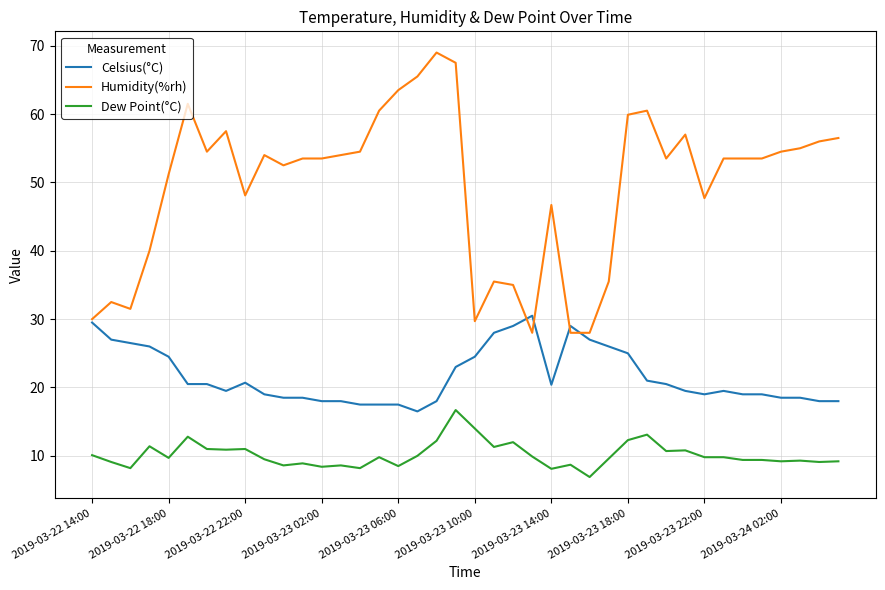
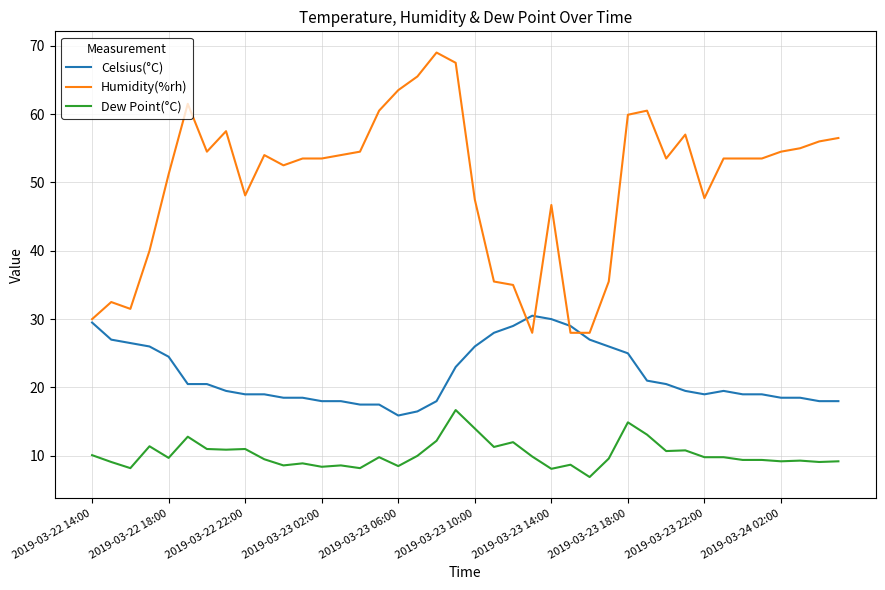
Celsius(°C), 2019-03-22 22:00: 21 -> 19
Celsius(°C), 2019-03-23 06:00: 18 -> 16
Celsius(°C), 2019-03-23 10:00: 25 -> 26
Humidity(%rh), 2019-03-23 10:00: 30 -> 48
Celsius(°C), 2019-03-23 14:00: 20 -> 30
Dew Point(°C), 2019-03-23 18:00: 12 -> 15
